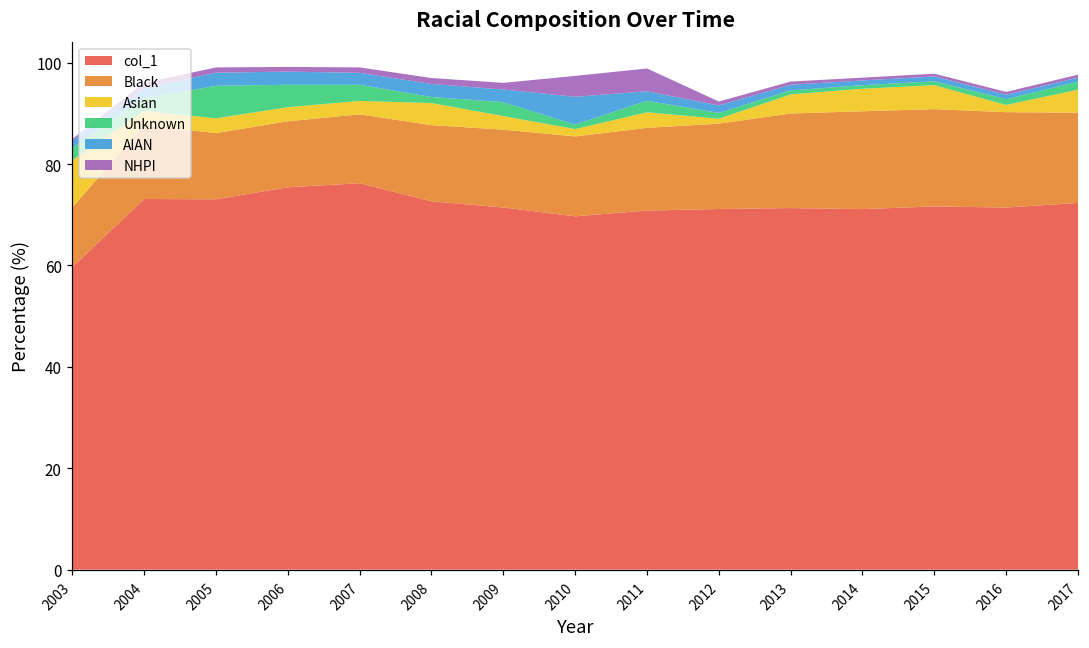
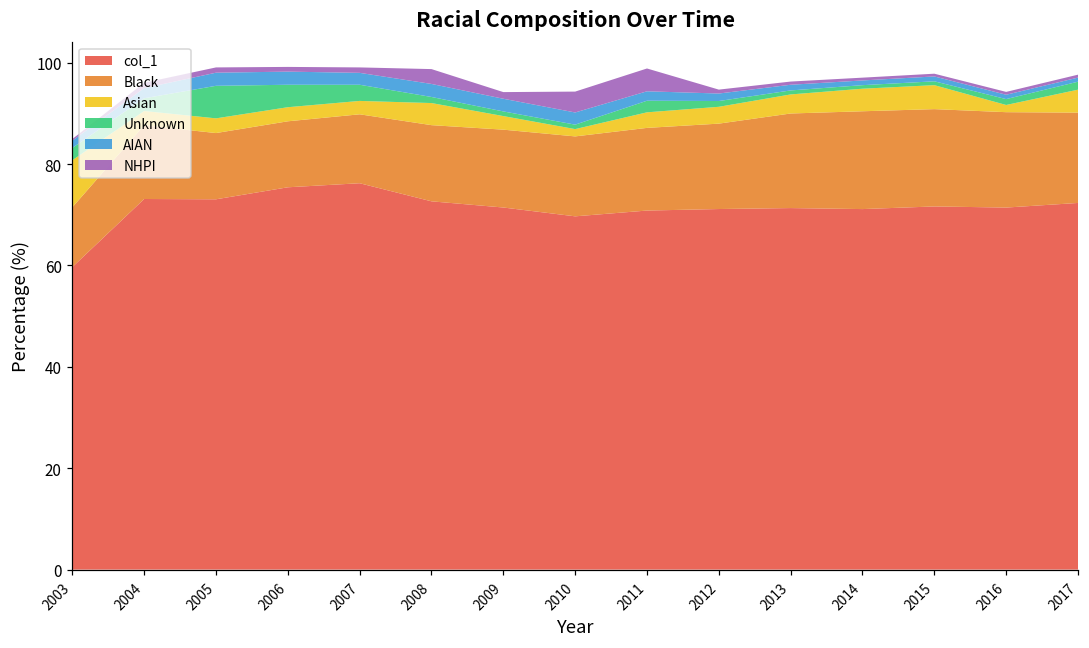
NHPI, 2008: 1 -> 3
Unknown, 2009: 3 -> 1
AIAN, 2010: 6 -> 2
Asian, 2012: 1 -> 3
